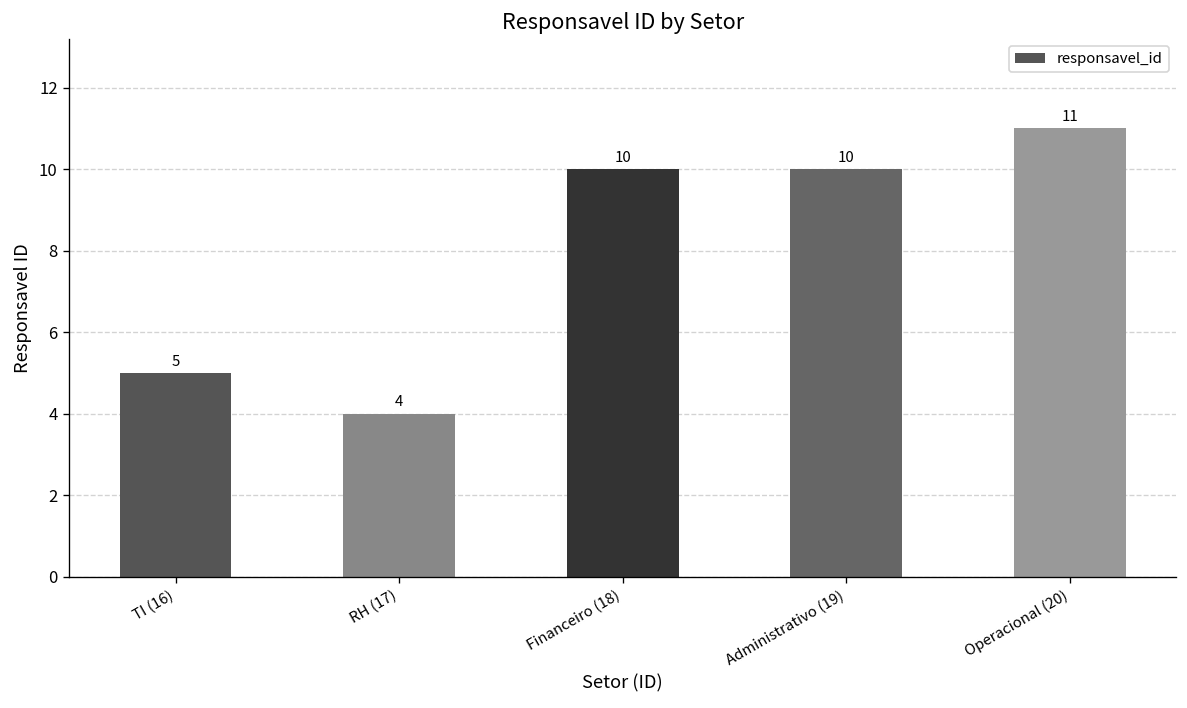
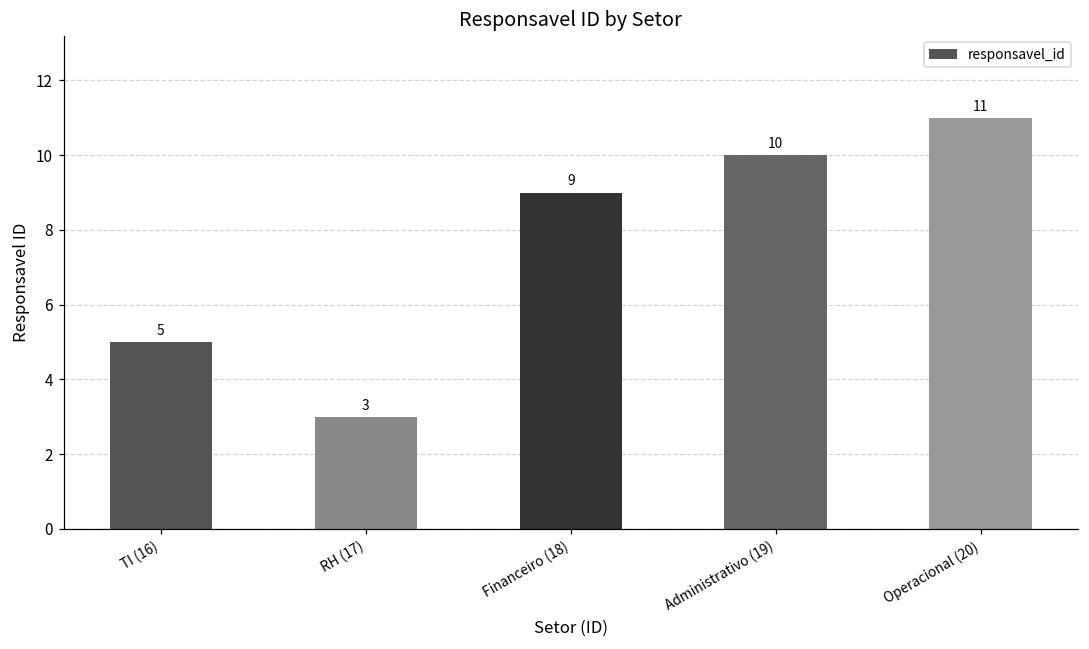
RH (17): 4 -> 3
Financeiro (18): 10 -> 9
